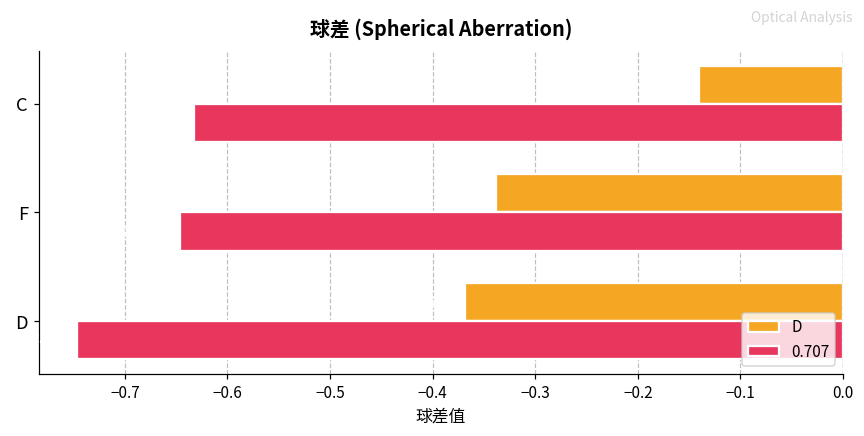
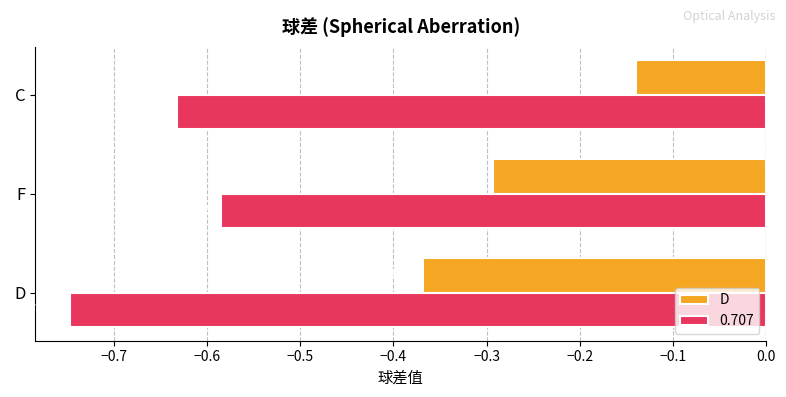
D, F: -0.34 -> -0.29
0.707, F: -0.65 -> -0.58
